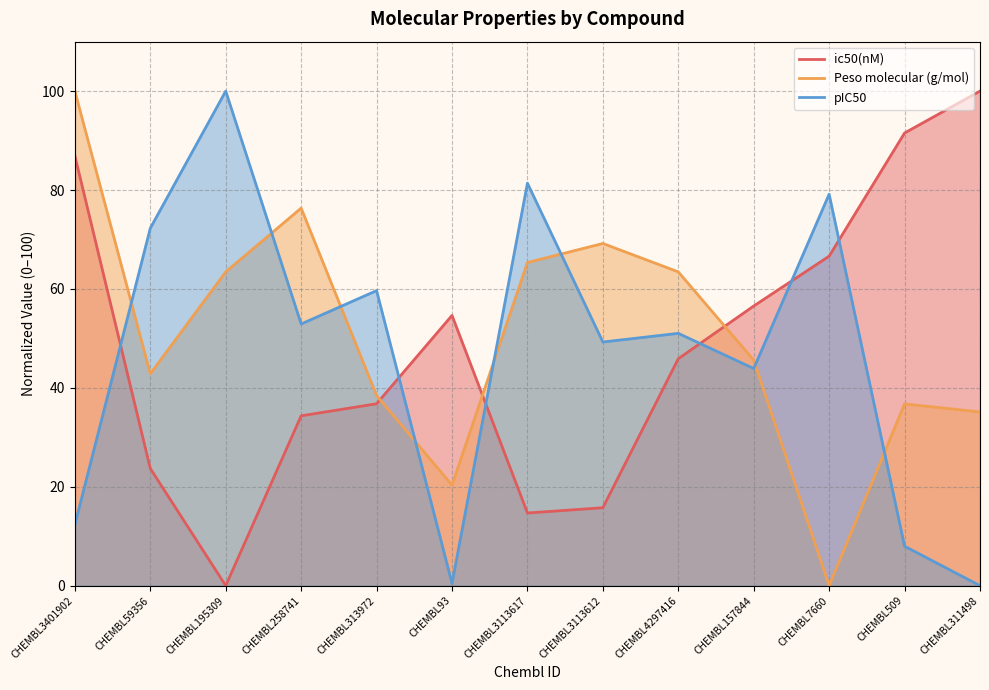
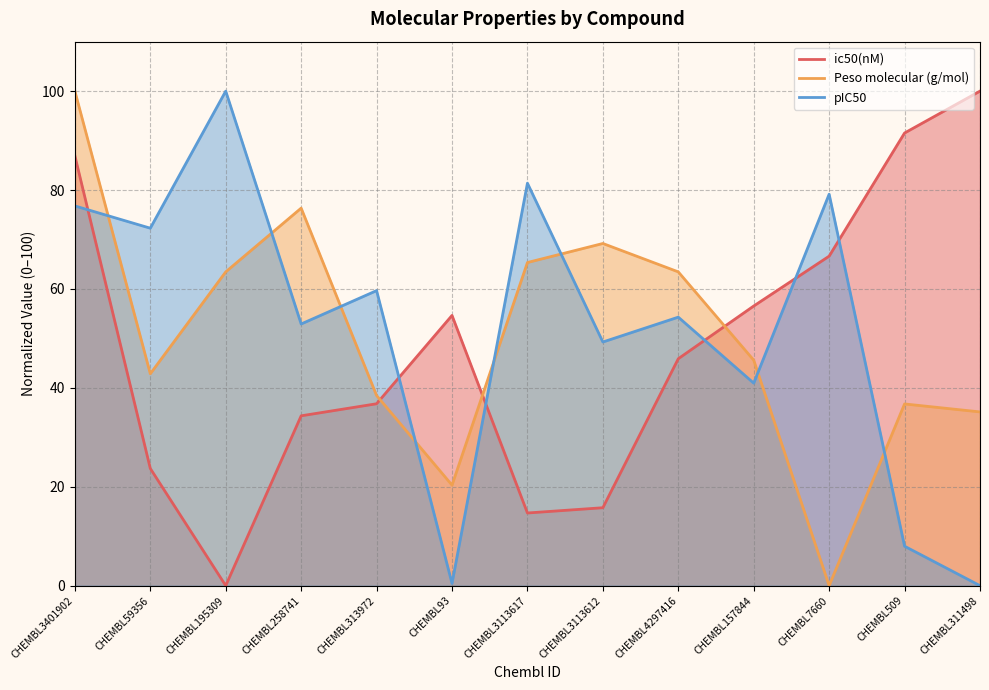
pIC50, CHEMBL3401902: 12 -> 77
pIC50, CHEMBL4297416: 51 -> 54
pIC50, CHEMBL157844: 44 -> 41
